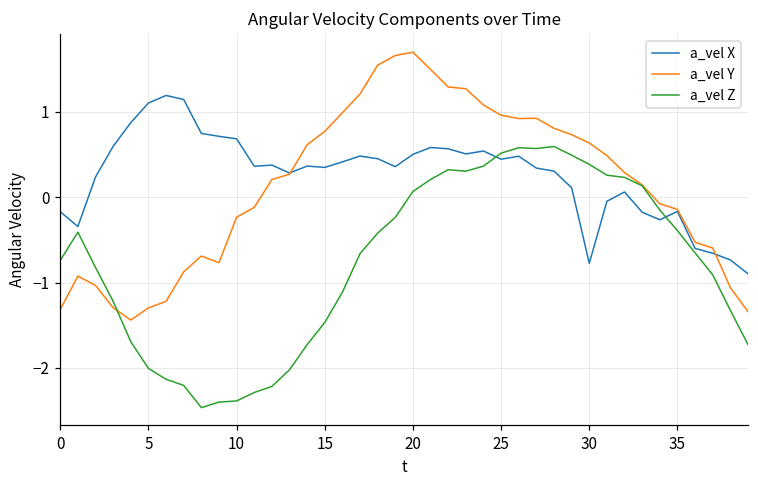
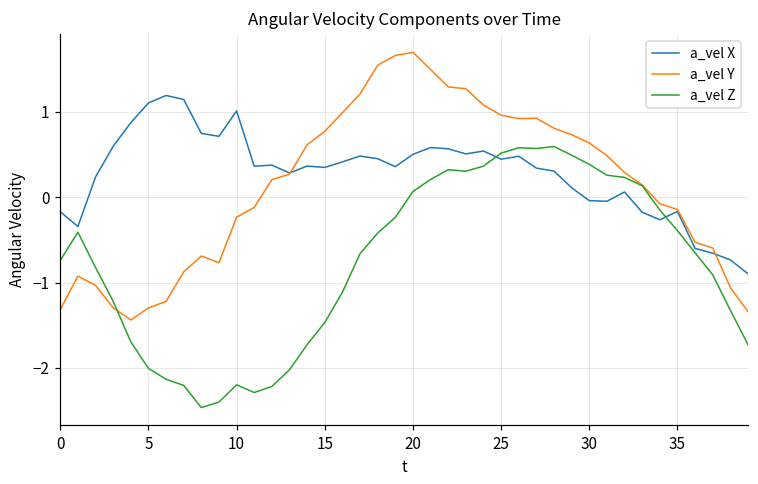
a_vel X, 10: 0.7 -> 1.0
a_vel Z, 10: -2.4 -> -2.2
a_vel X, 30: -0.8 -> 0.0
